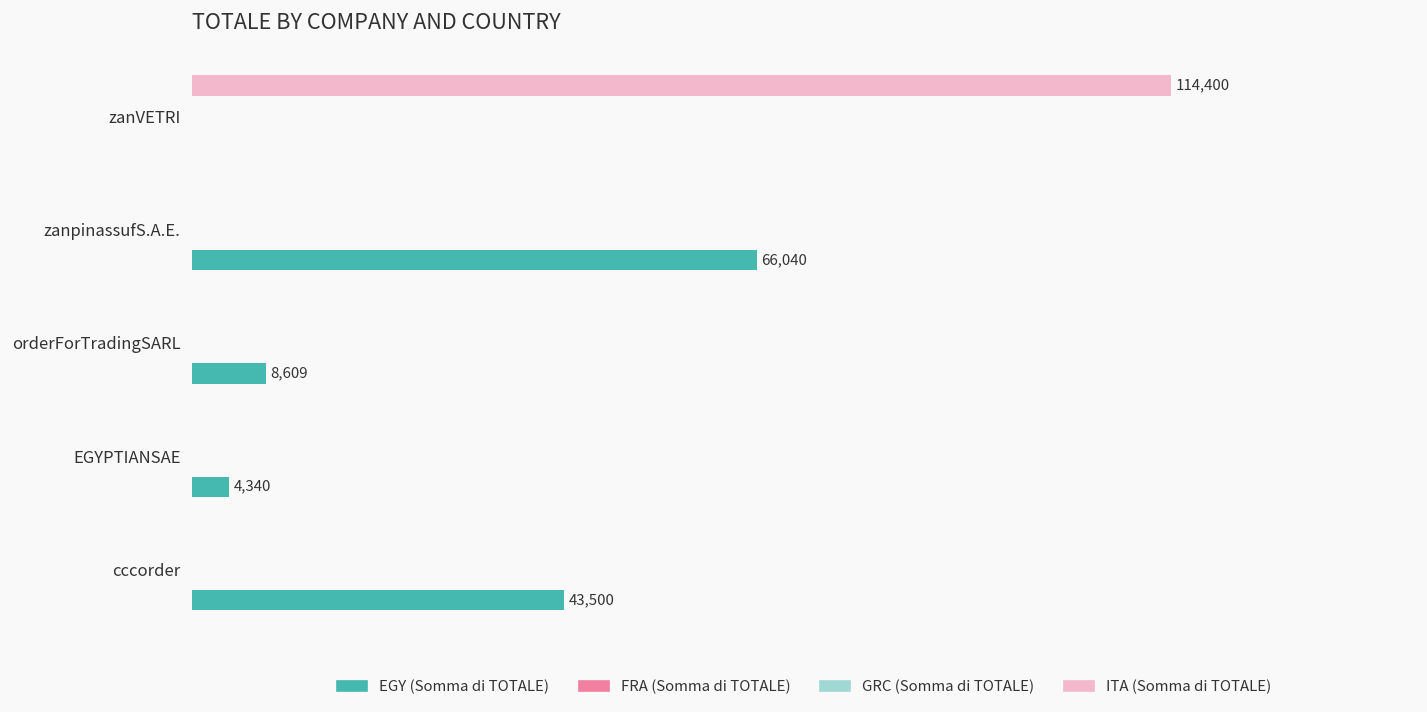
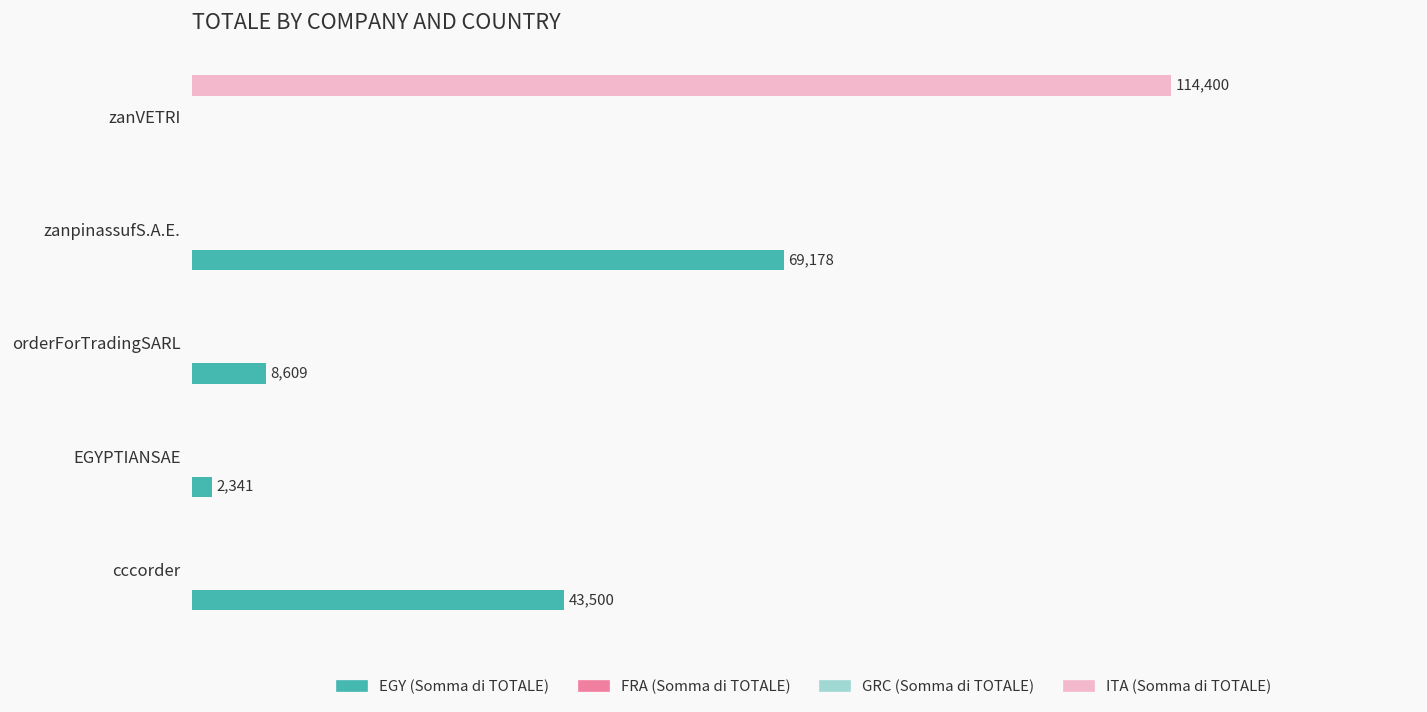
EGY (Somma di TOTALE), zanpinassufS.A.E.: 66,040 -> 69,178
EGY (Somma di TOTALE), EGYPTIANSAE: 4,340 -> 2,341
